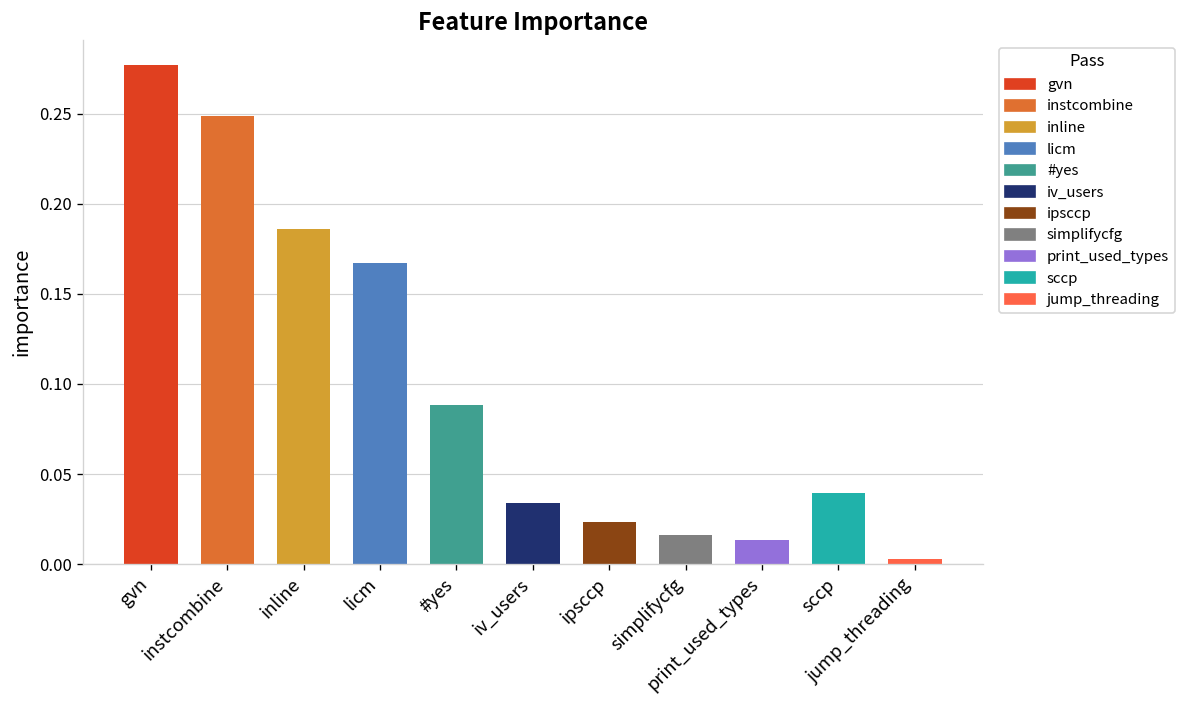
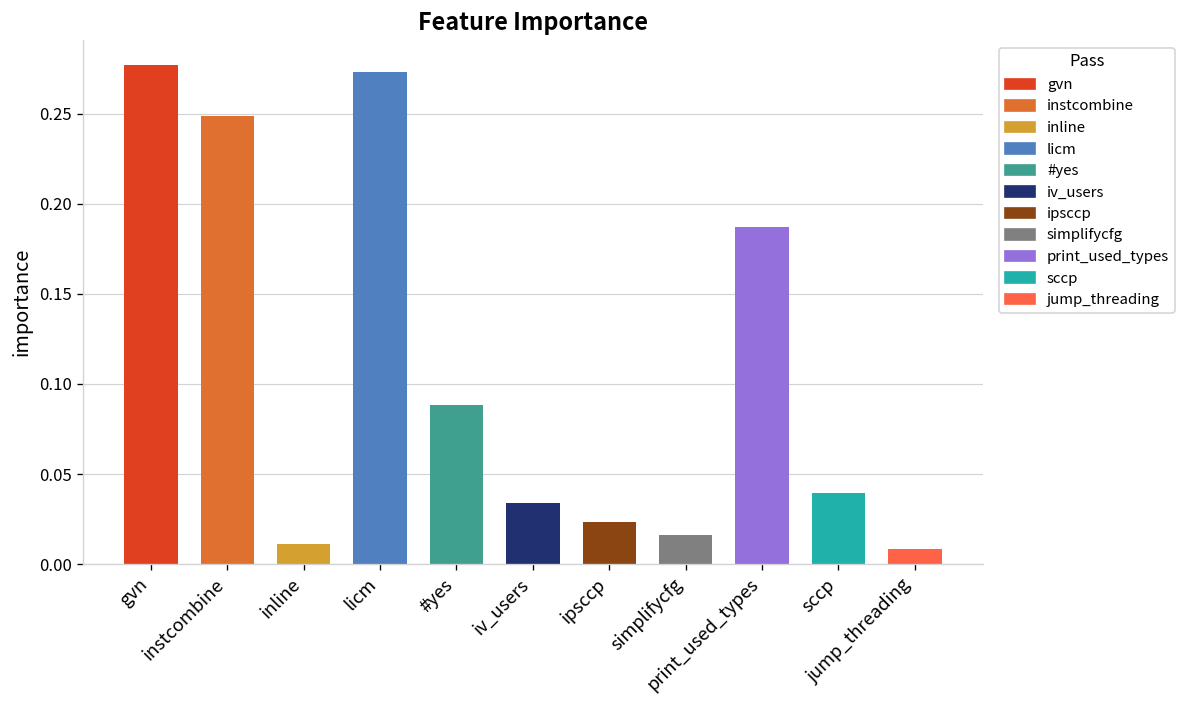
inline: 0.186 -> 0.011
licm: 0.167 -> 0.273
print_used_types: 0.013 -> 0.187
jump_threading: 0.003 -> 0.008
